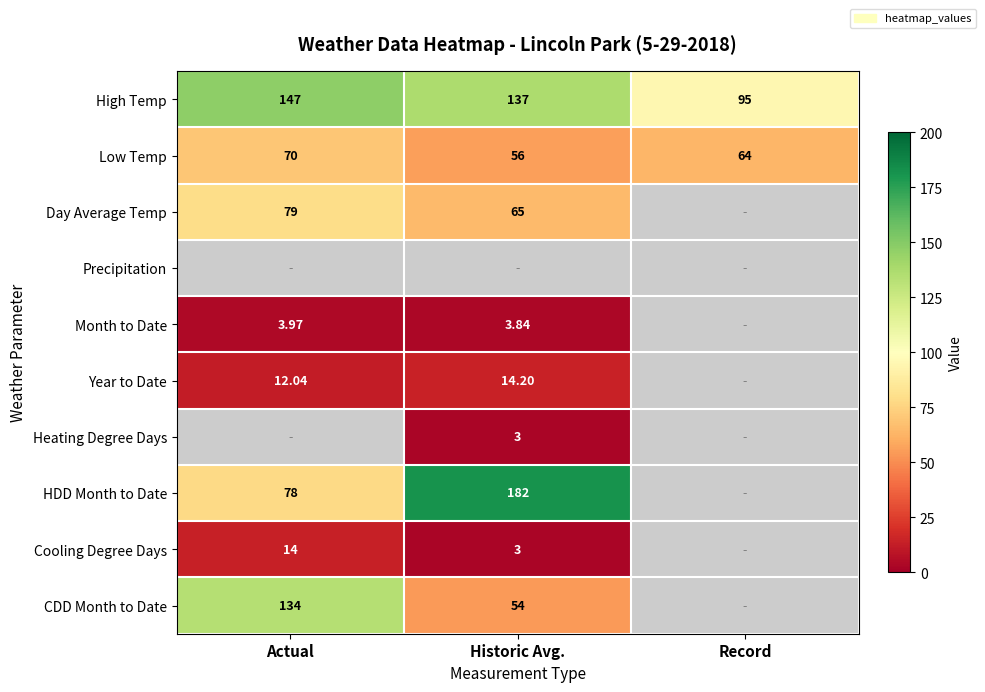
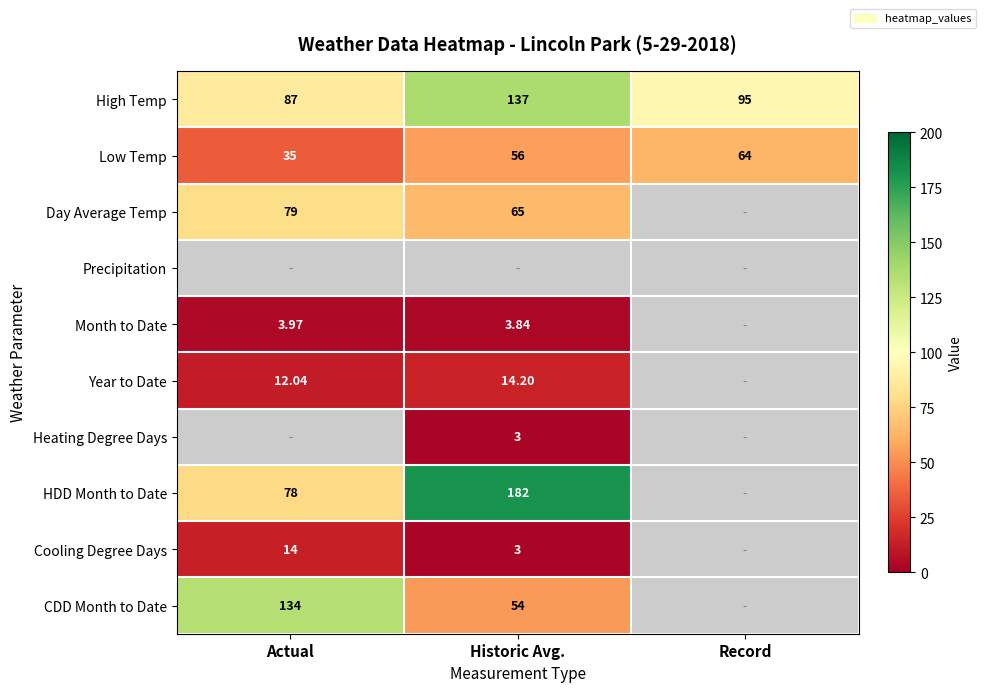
High Temp, Actual: 147 -> 87
Low Temp, Actual: 70 -> 35
